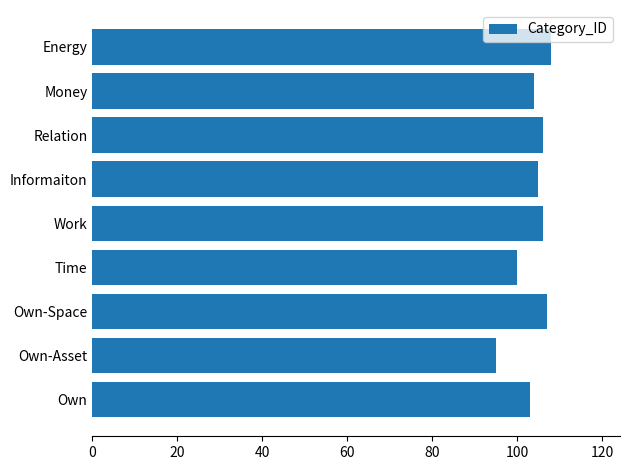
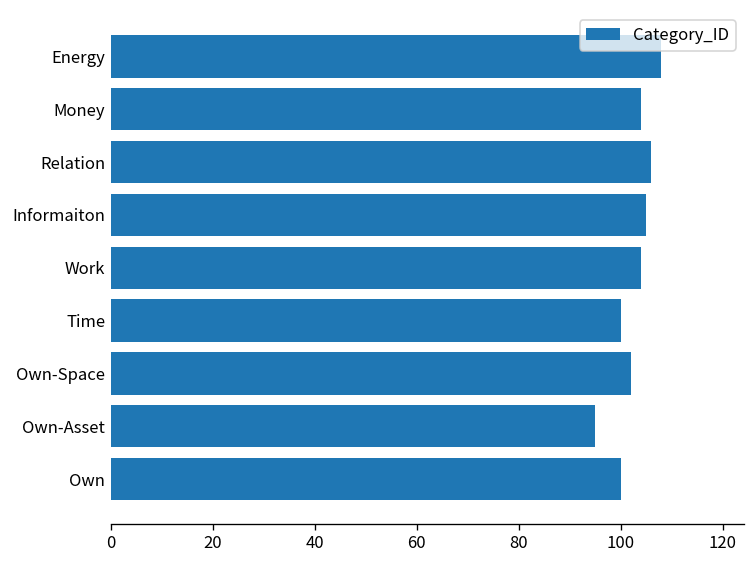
Work: 106 -> 104
Own-Space: 107 -> 102
Own: 103 -> 100
